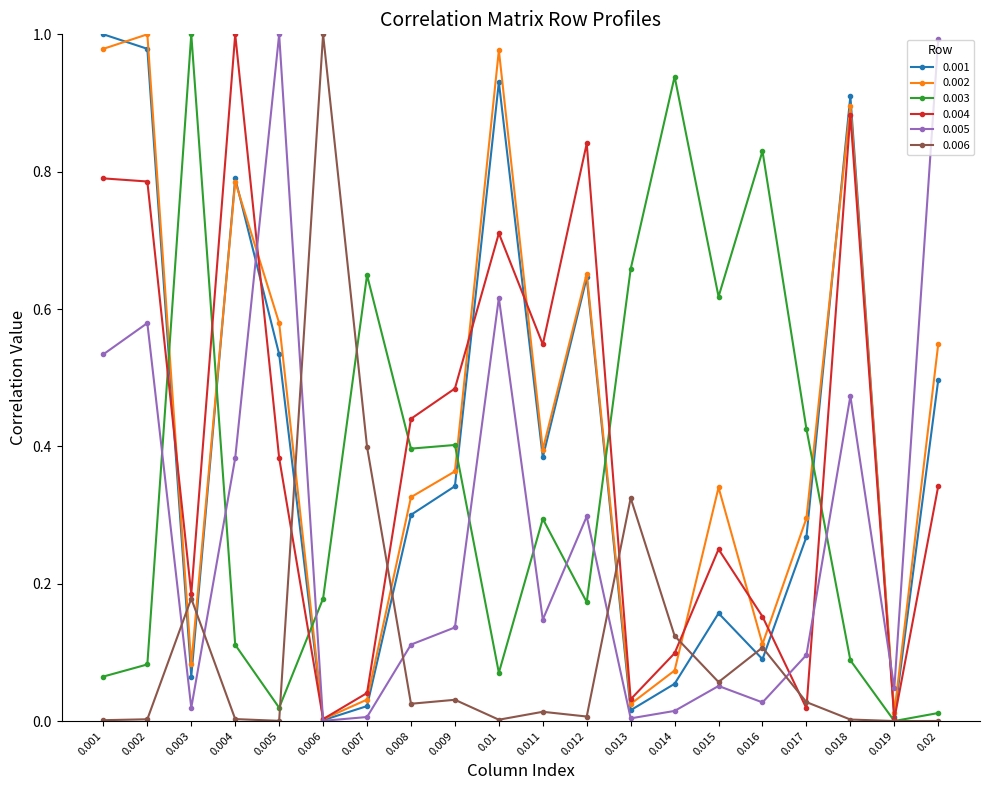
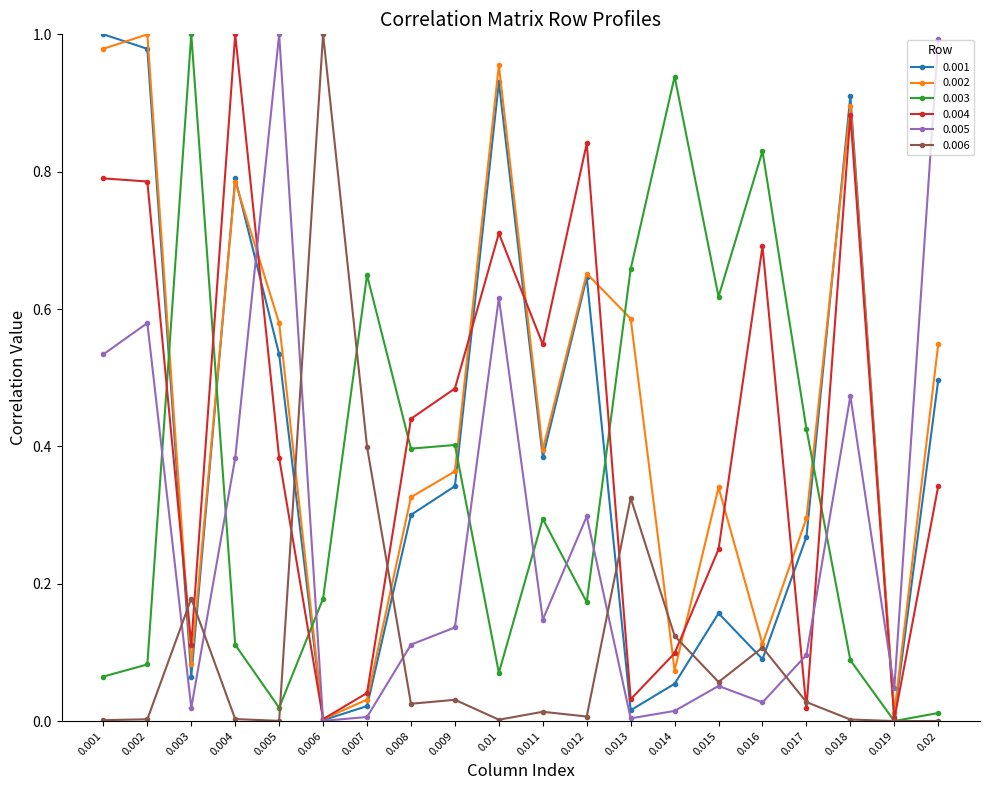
0.004, 0.003: 0.18 -> 0.11
0.002, 0.01: 0.98 -> 0.96
0.002, 0.013: 0.02 -> 0.59
0.004, 0.016: 0.15 -> 0.69
